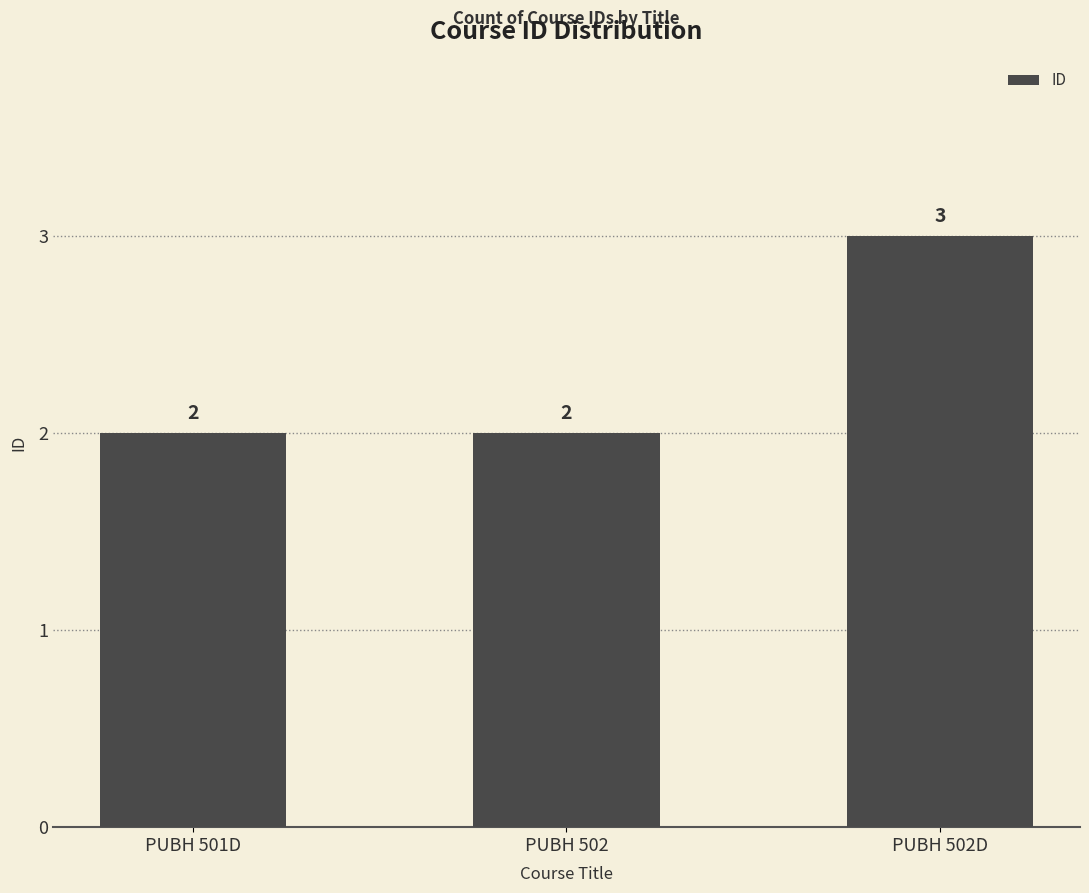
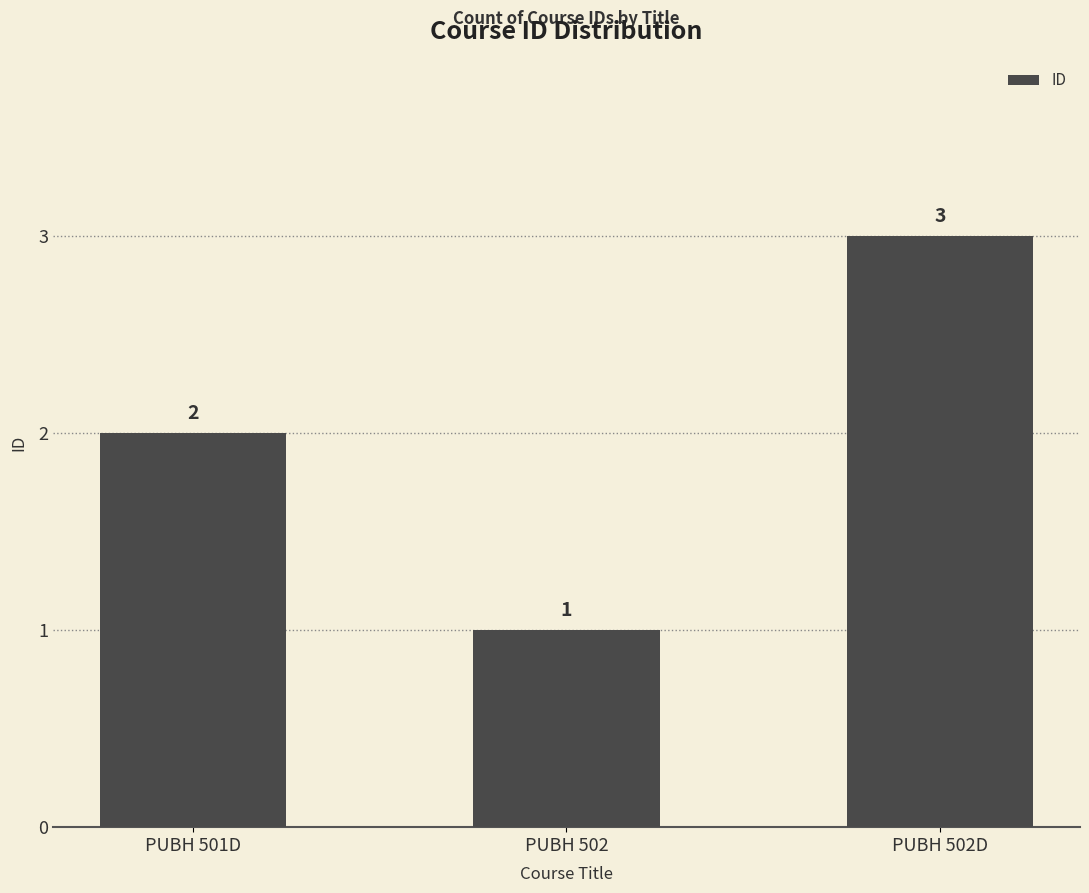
PUBH 502: 2 -> 1
